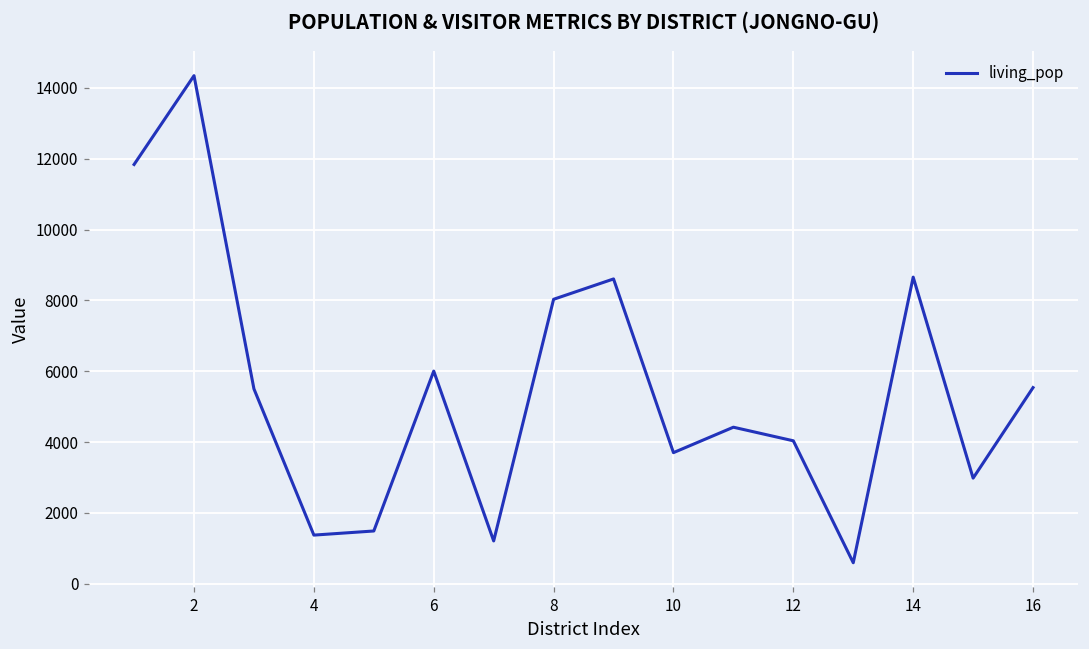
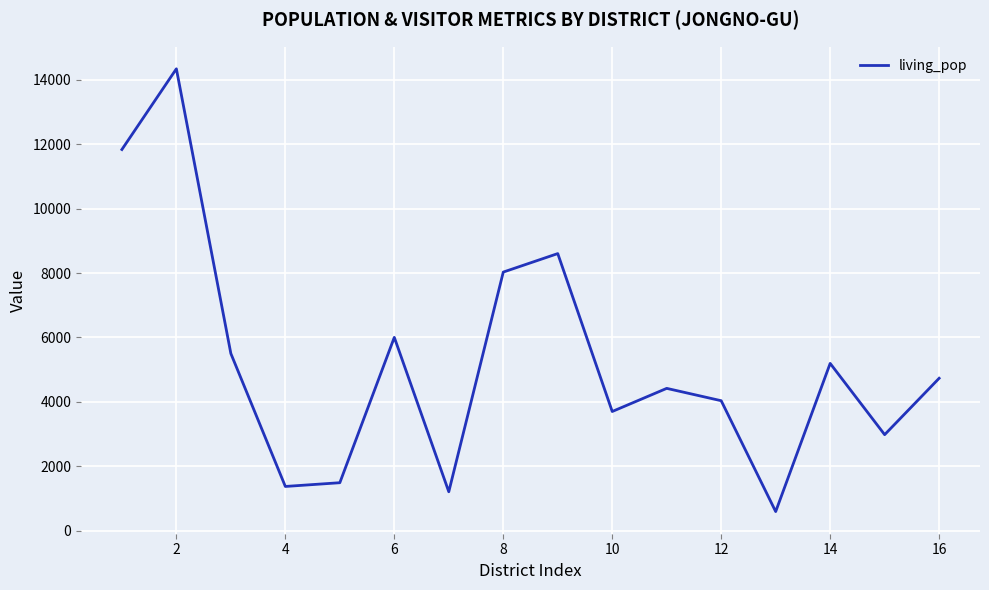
14: 8700 -> 5200
16: 5500 -> 4700
